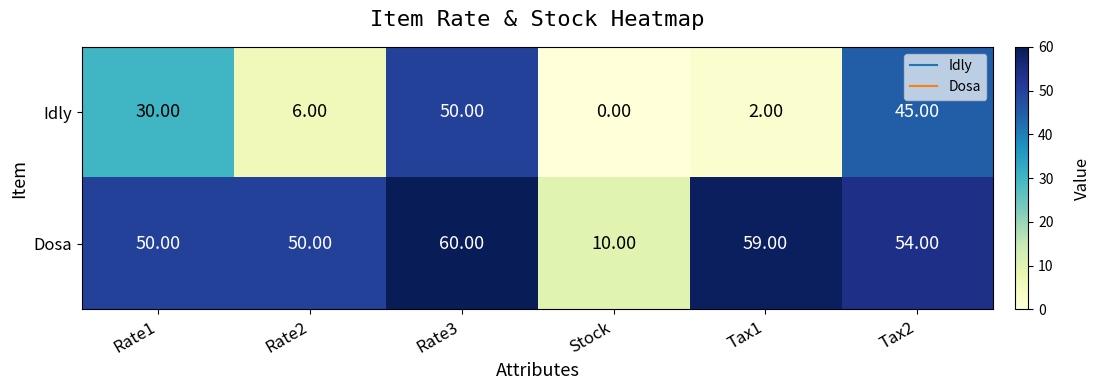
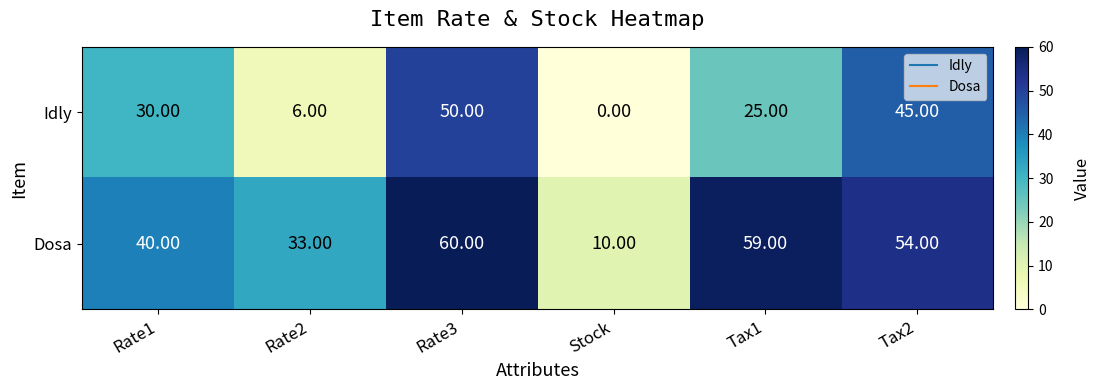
Idly, Tax1: 2.00 -> 25.00
Dosa, Rate1: 50.00 -> 40.00
Dosa, Rate2: 50.00 -> 33.00
